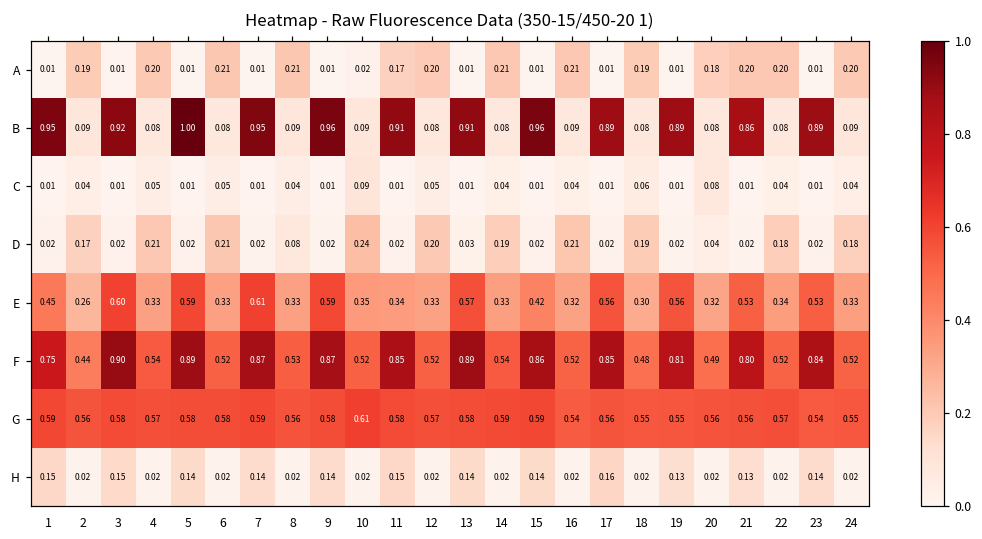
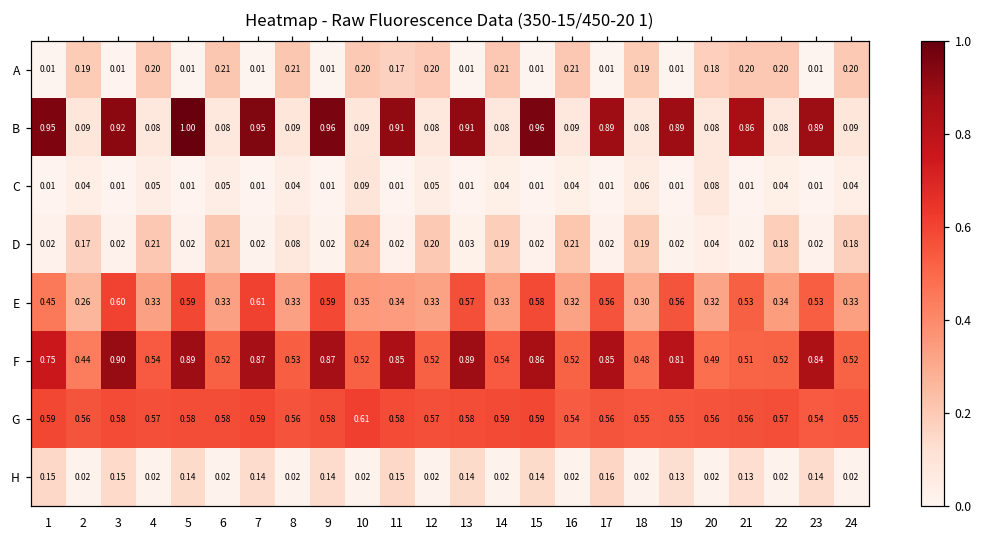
A, 10: 0.02 -> 0.20
E, 15: 0.42 -> 0.58
F, 21: 0.80 -> 0.51
